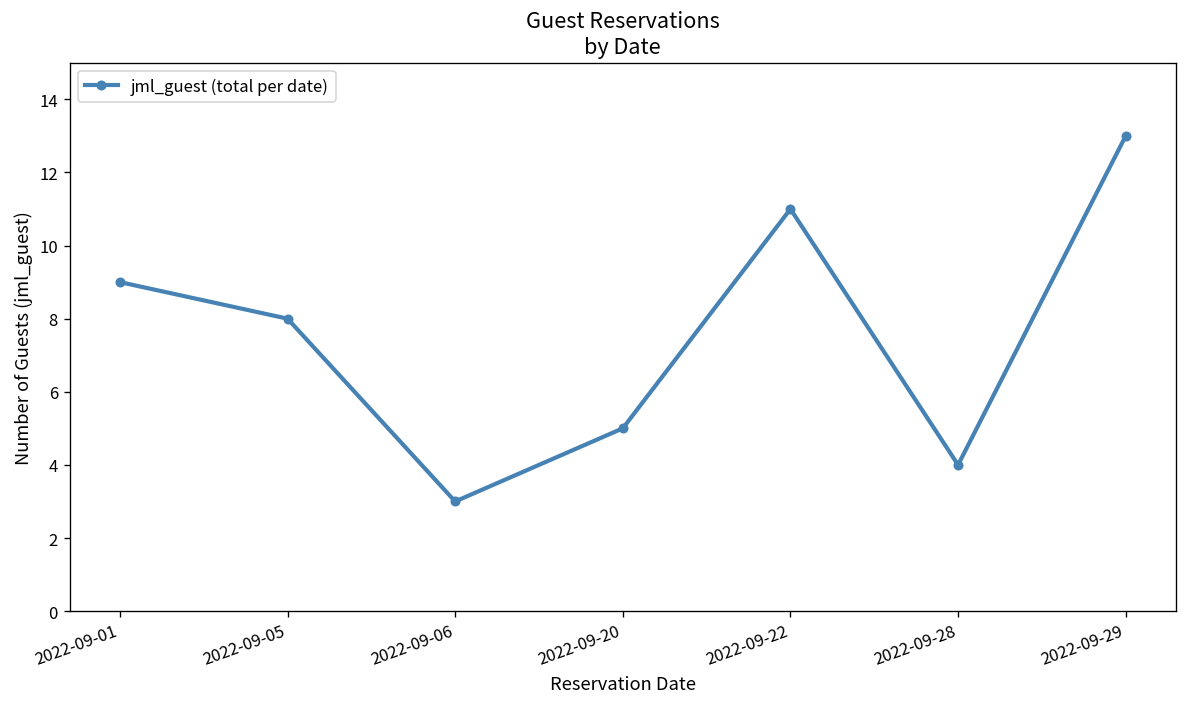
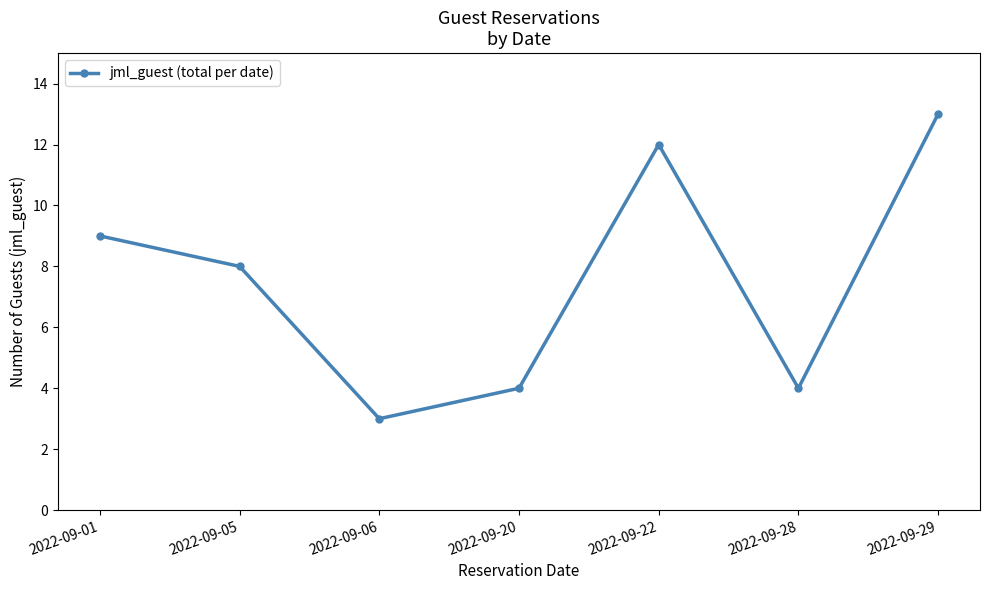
2022-09-20: 5 -> 4
2022-09-22: 11 -> 12
